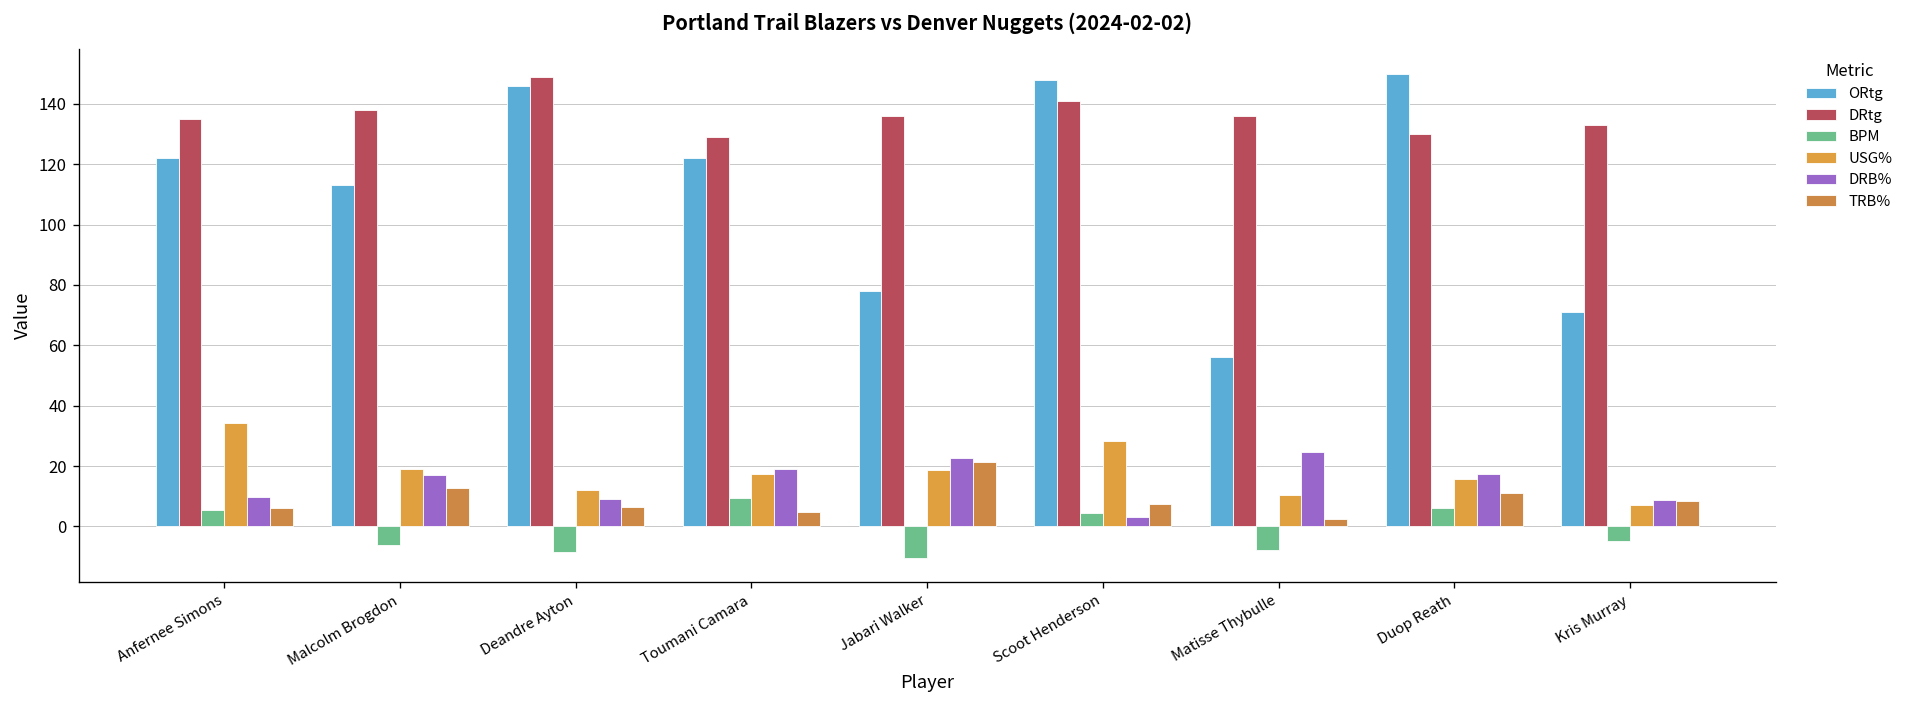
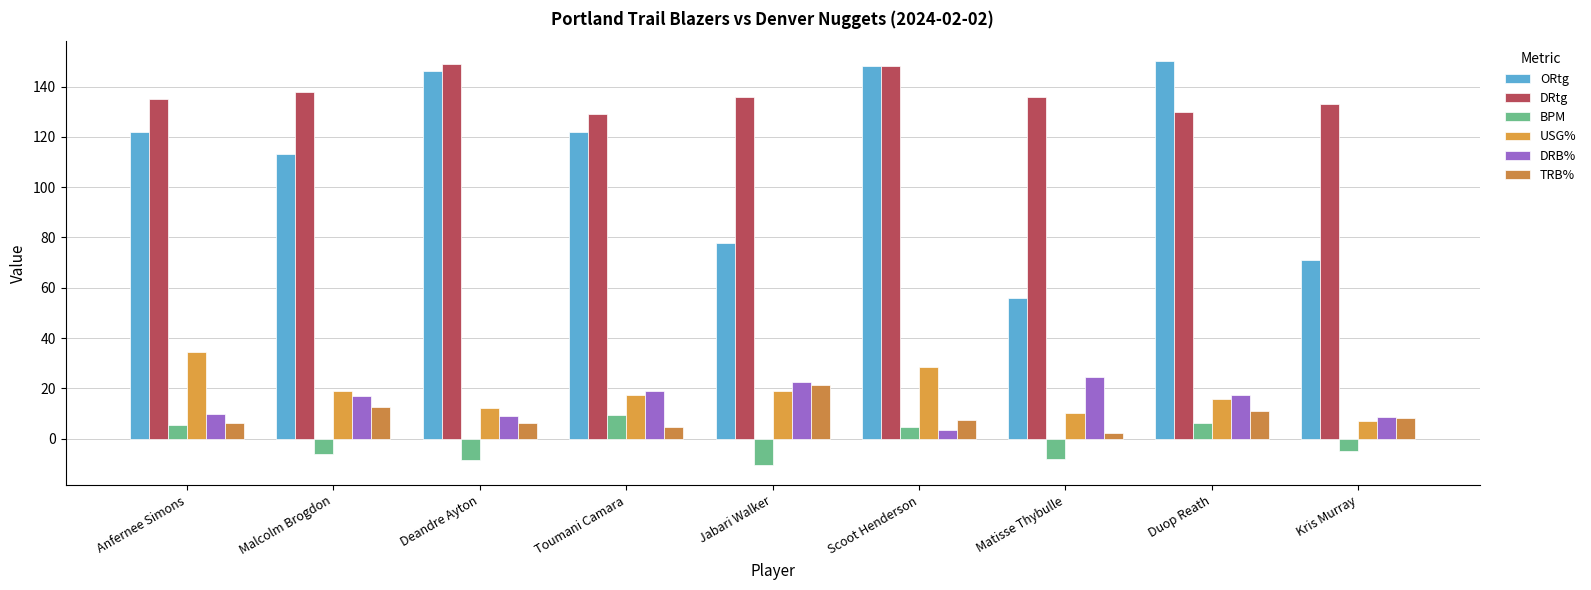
DRtg, Scoot Henderson: 141 -> 148
